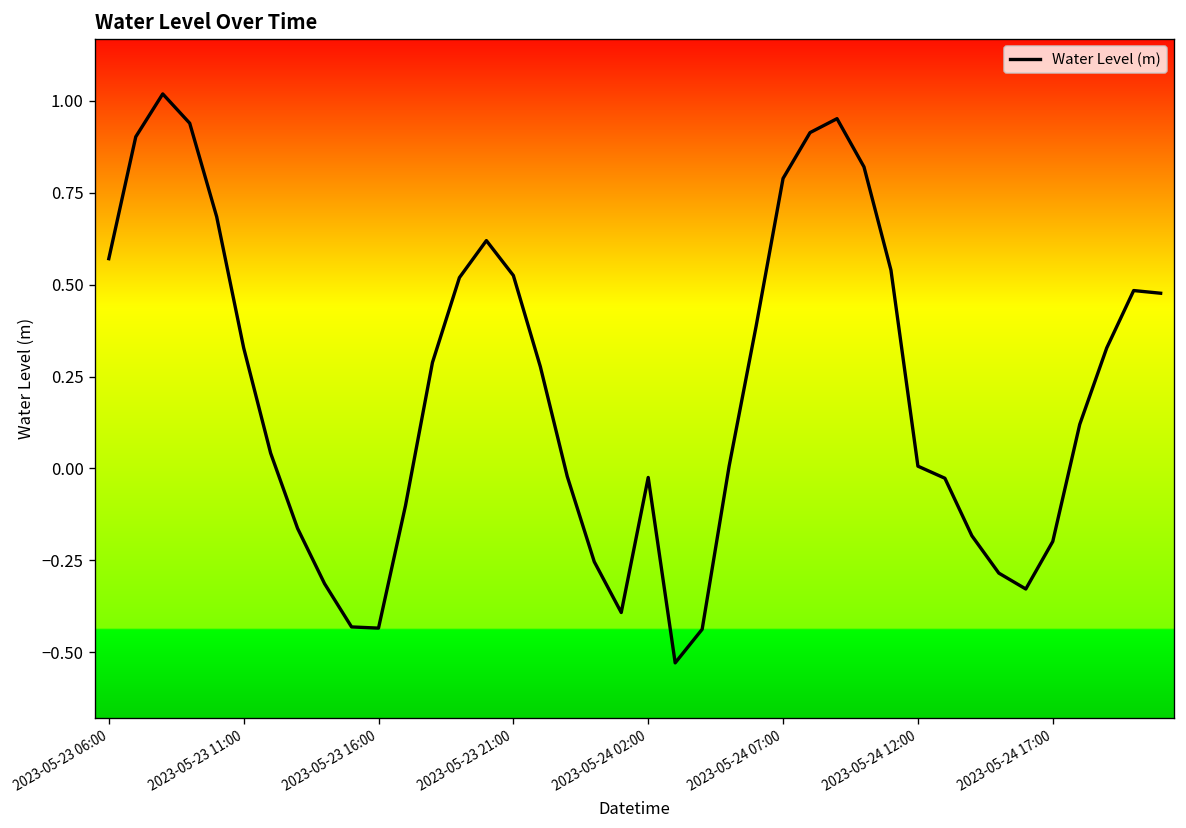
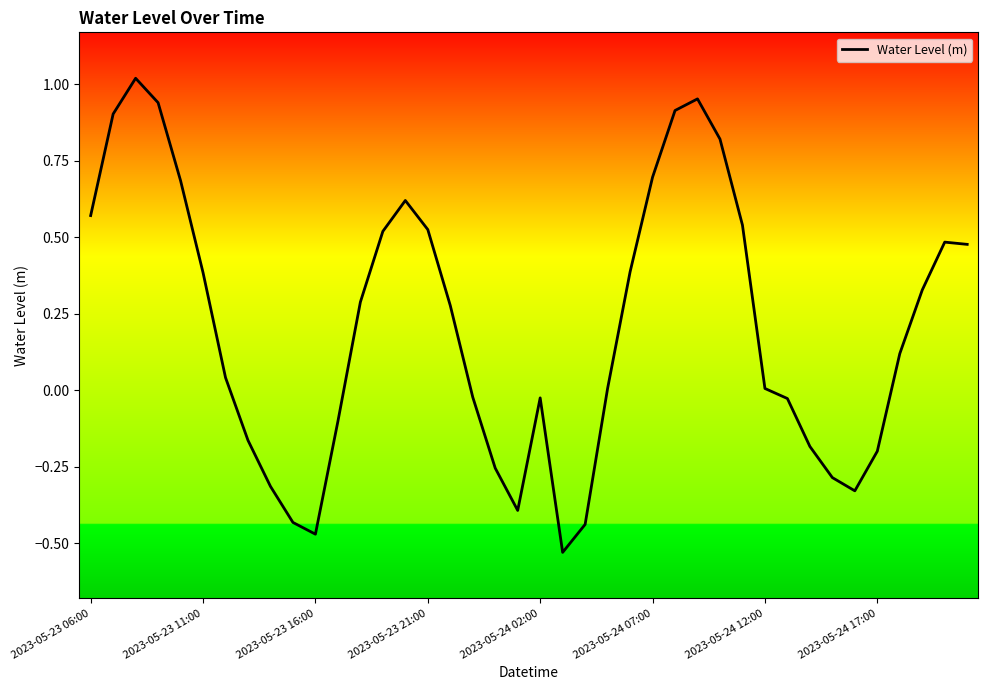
2023-05-23 11:00: 0.33 -> 0.38
2023-05-23 16:00: -0.43 -> -0.47
2023-05-24 07:00: 0.79 -> 0.70
